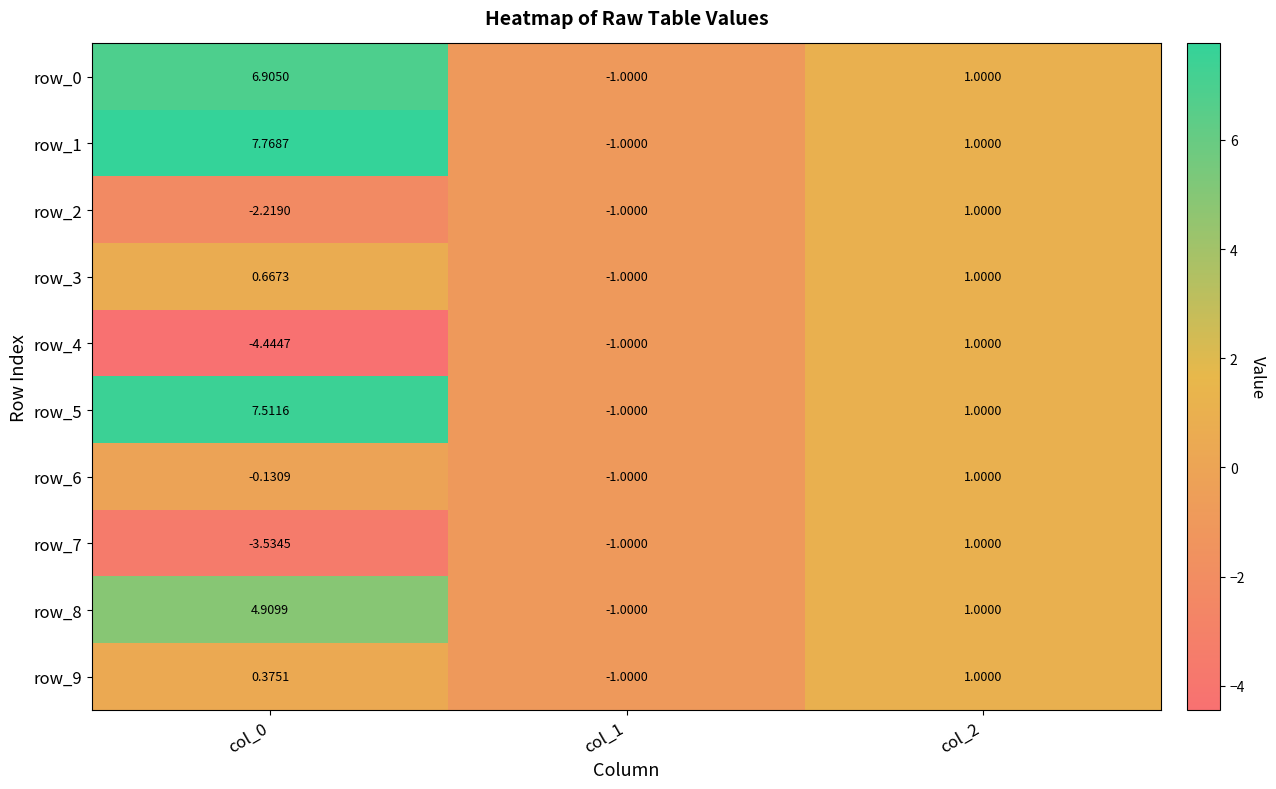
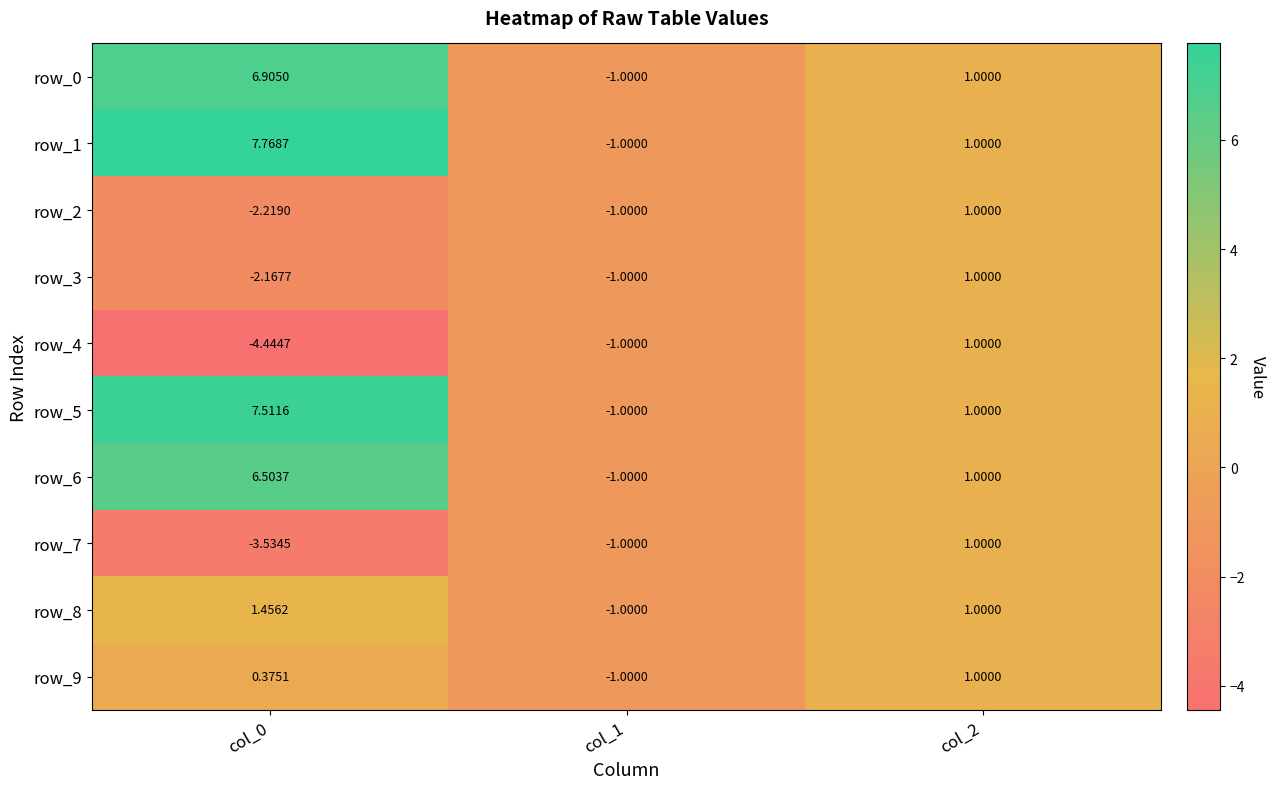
row_3, col_0: 0.6673 -> -2.1677
row_6, col_0: -0.1309 -> 6.5037
row_8, col_0: 4.9099 -> 1.4562
